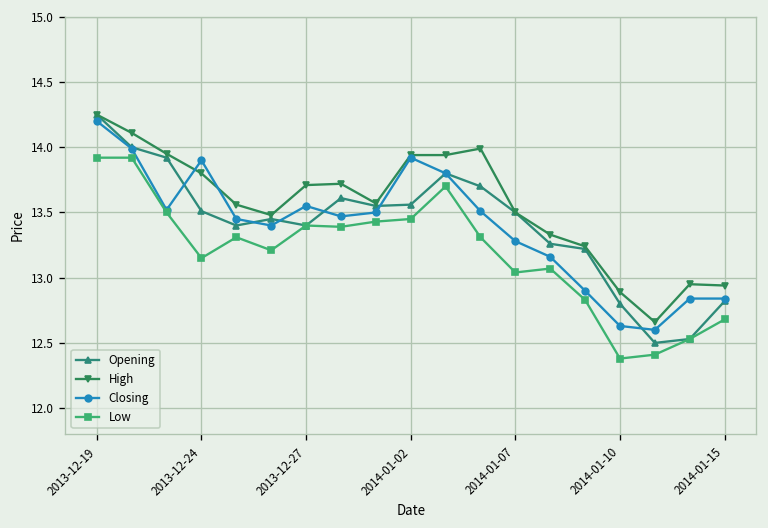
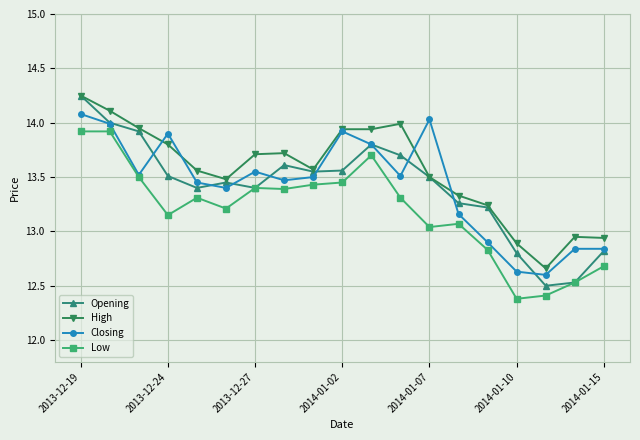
Closing, 2013-12-19: 14.20 -> 14.08
Closing, 2014-01-07: 13.28 -> 14.03
